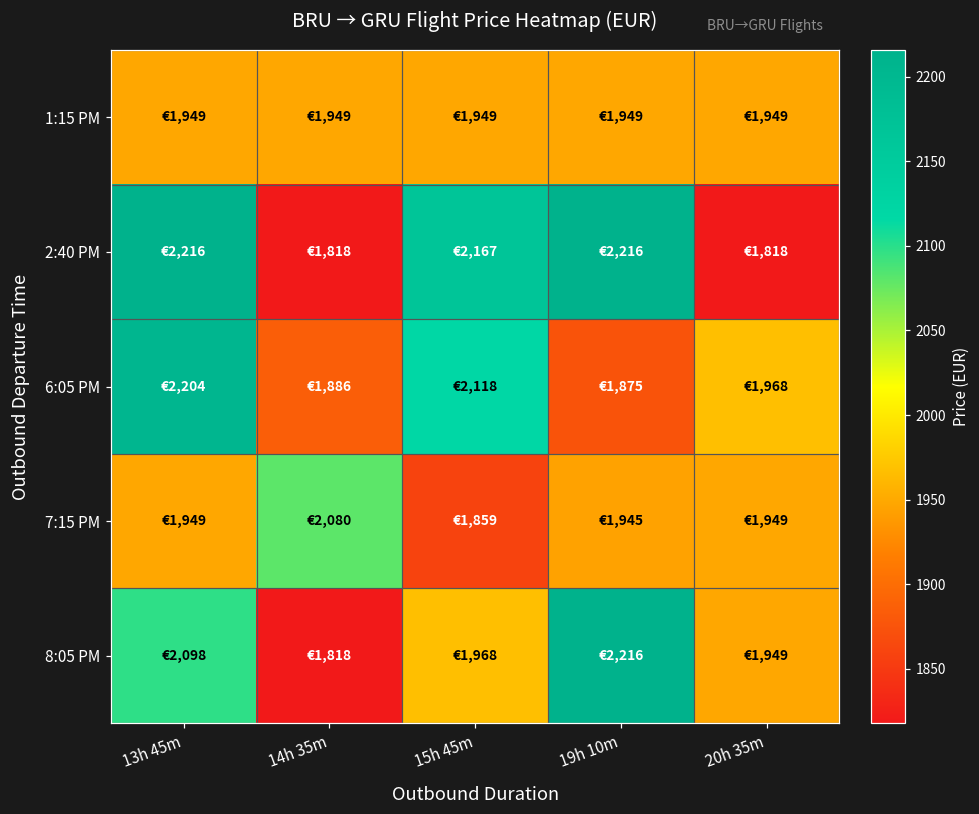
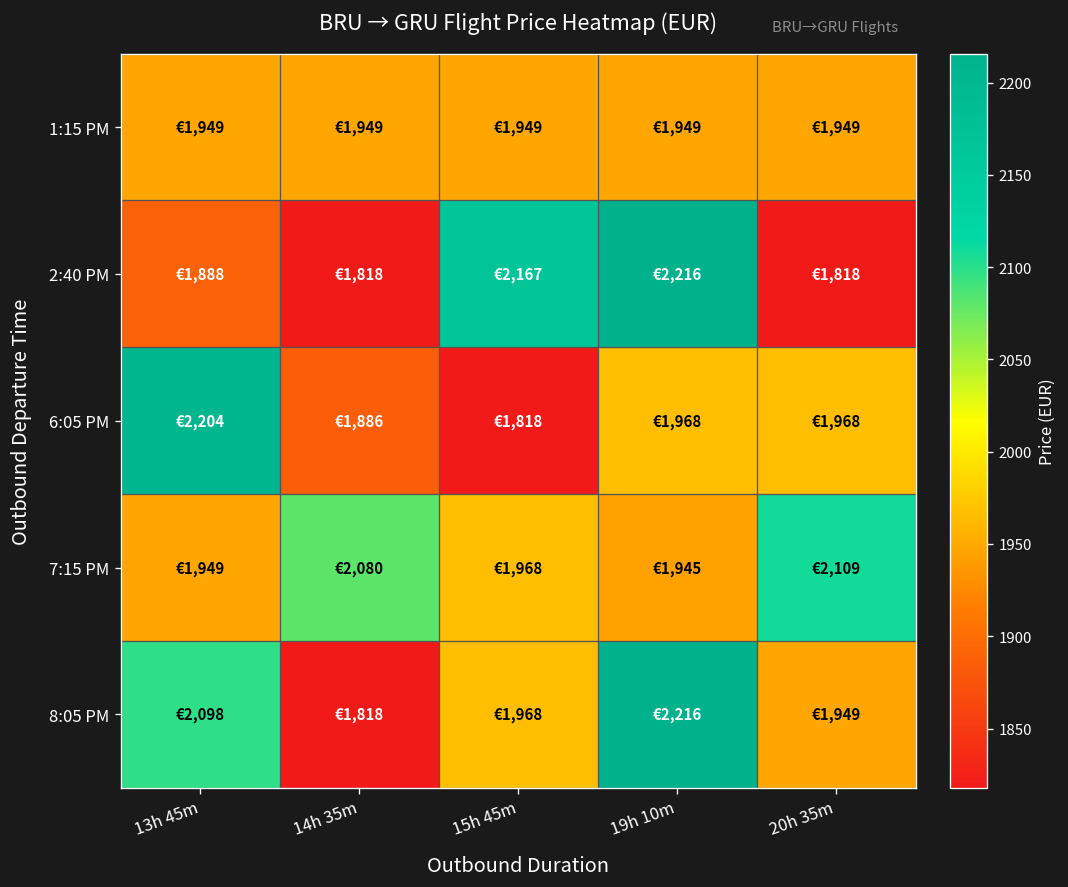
2:40 PM, 13h 45m: €2,216 -> €1,888
6:05 PM, 15h 45m: €2,118 -> €1,818
6:05 PM, 19h 10m: €1,875 -> €1,968
7:15 PM, 15h 45m: €1,859 -> €1,968
7:15 PM, 20h 35m: €1,949 -> €2,109
